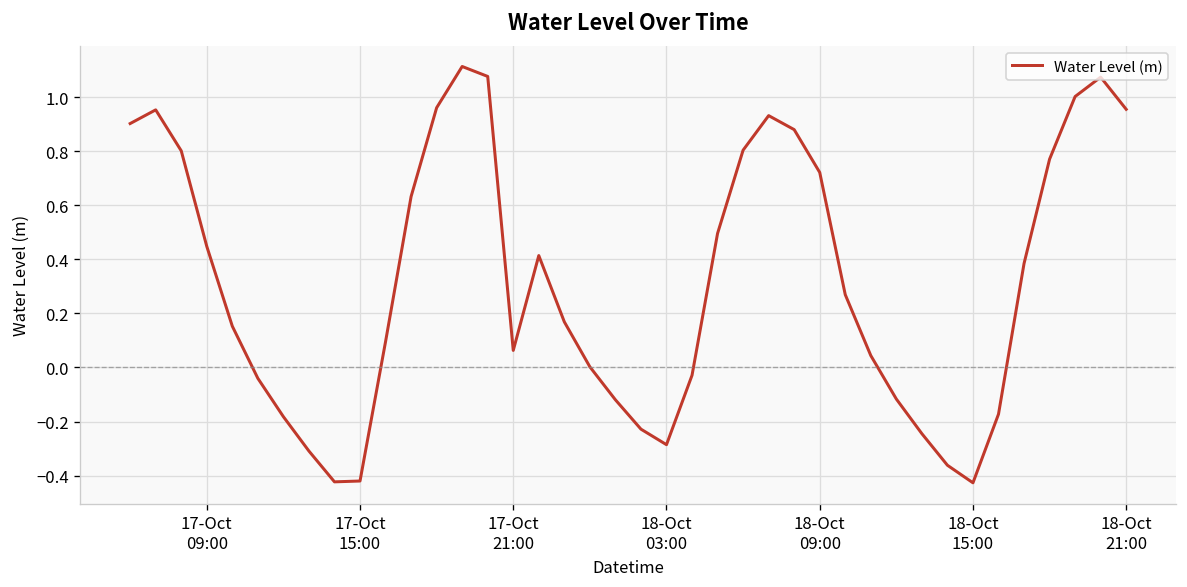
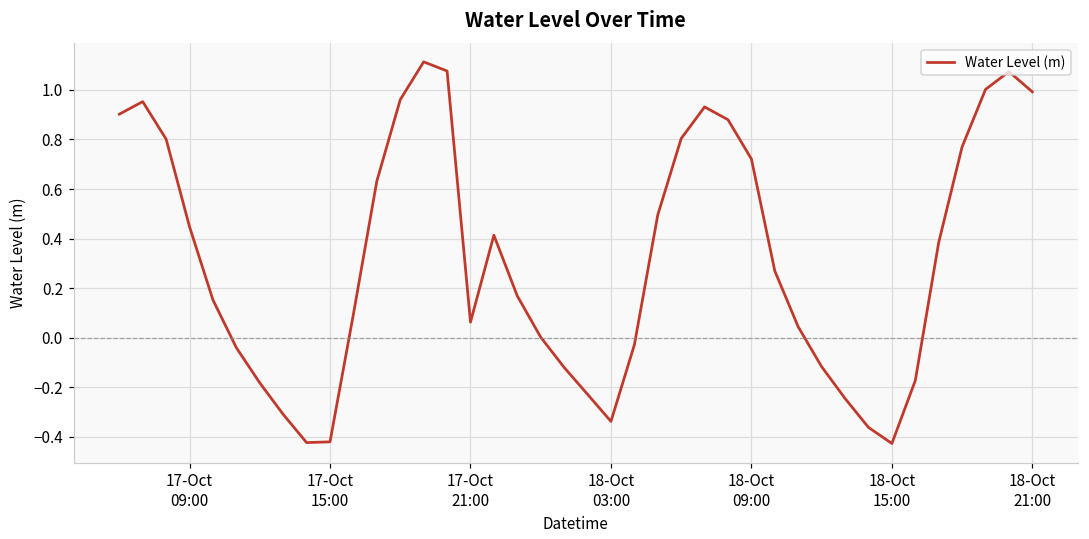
18-Oct 03:00: -0.29 -> -0.34
18-Oct 21:00: 0.95 -> 0.99
